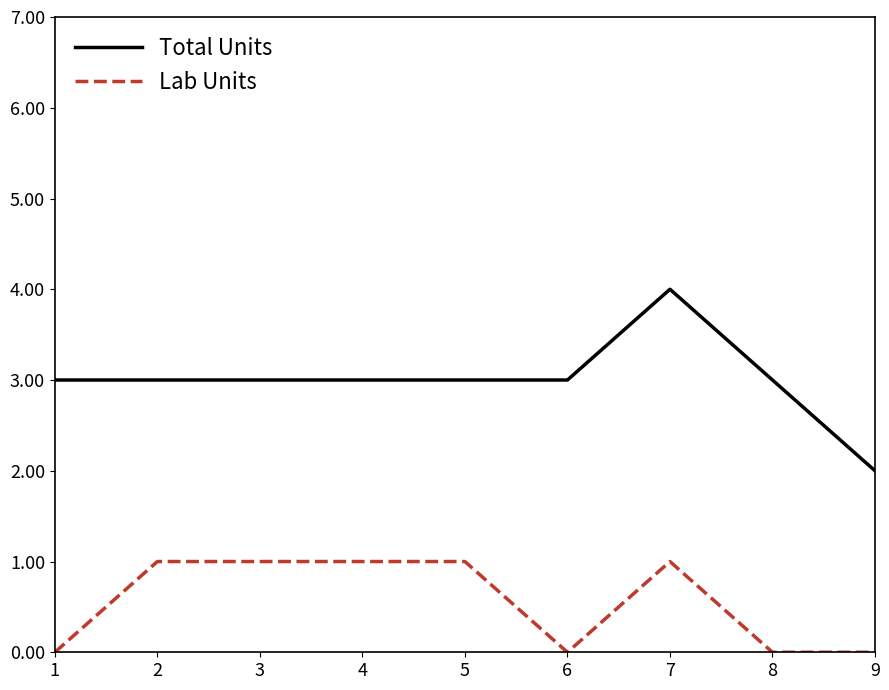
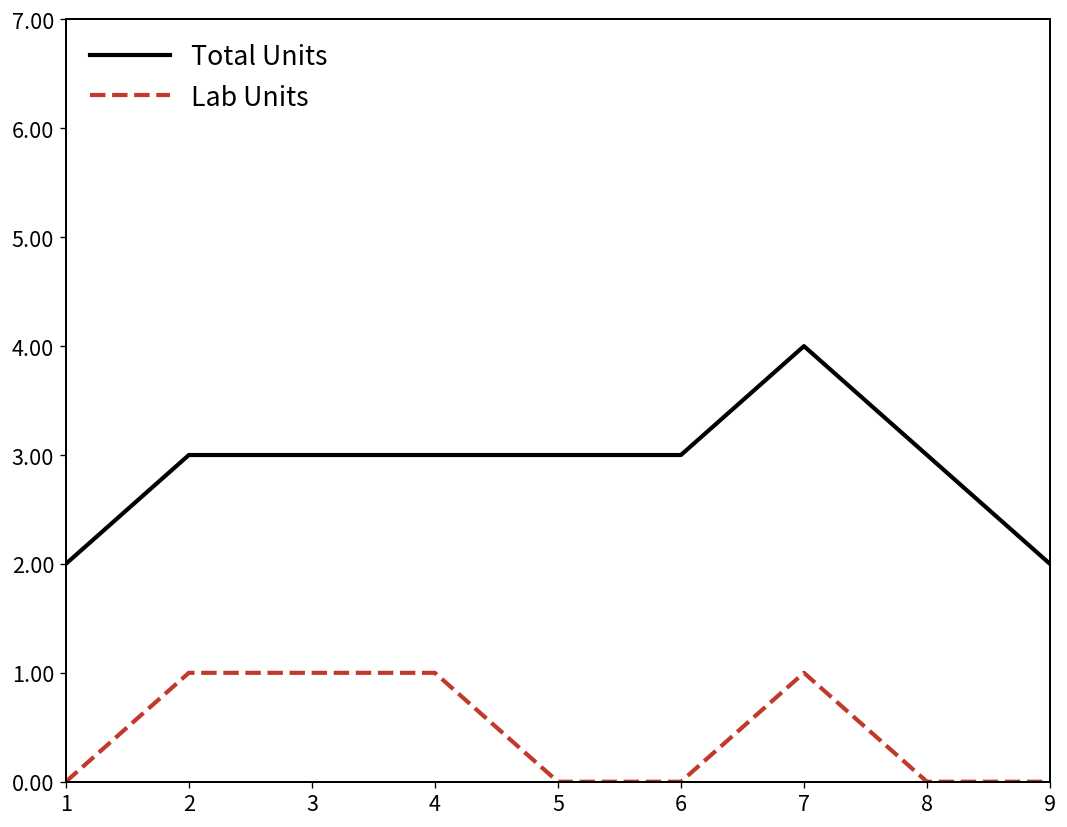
Total Units, 1: 3 -> 2
Lab Units, 5: 1 -> 0
